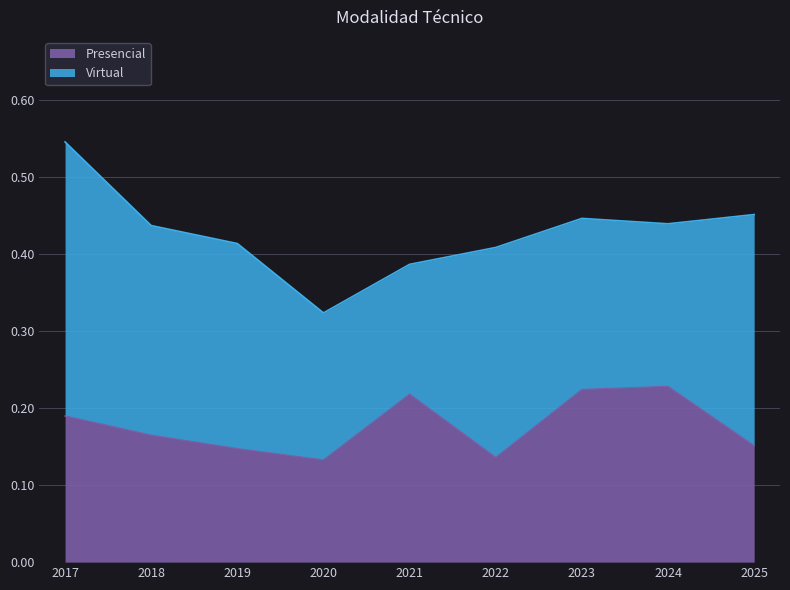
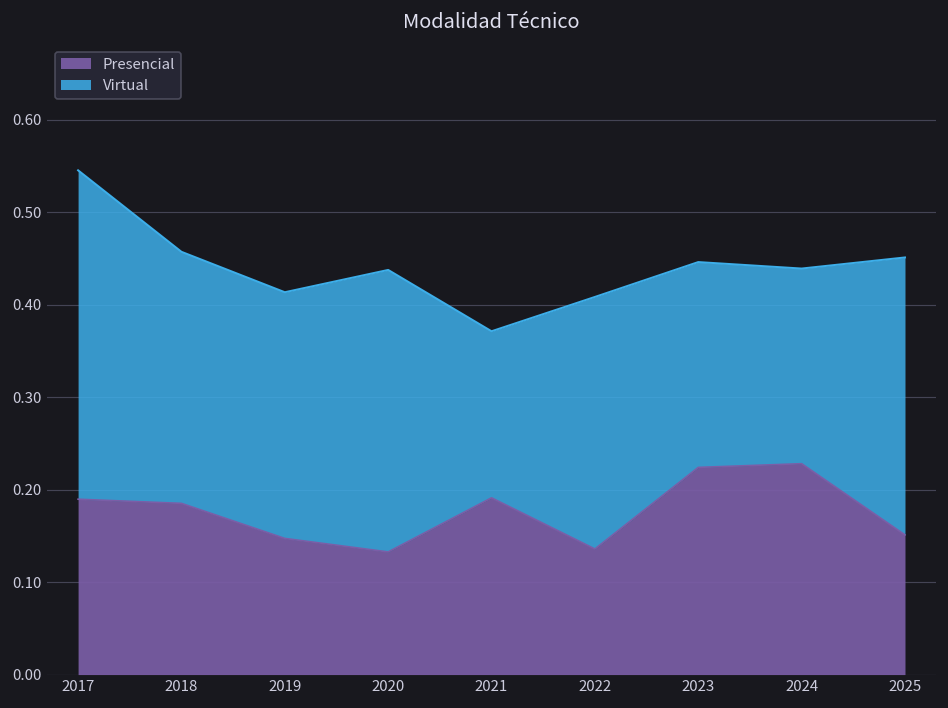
Presencial, 2018: 0.16 -> 0.19
Virtual, 2020: 0.19 -> 0.30
Presencial, 2021: 0.22 -> 0.19
Virtual, 2021: 0.17 -> 0.18
